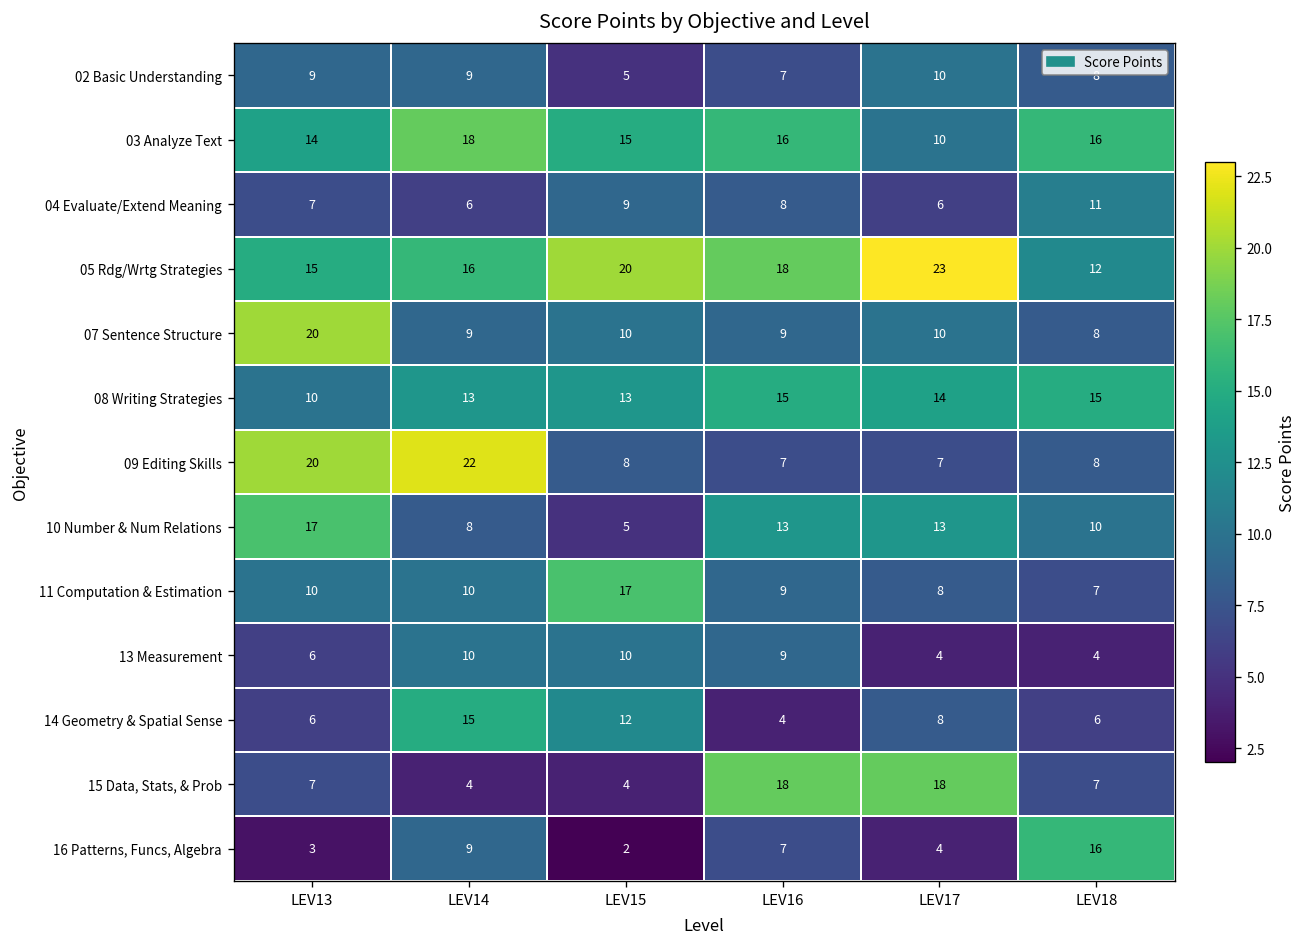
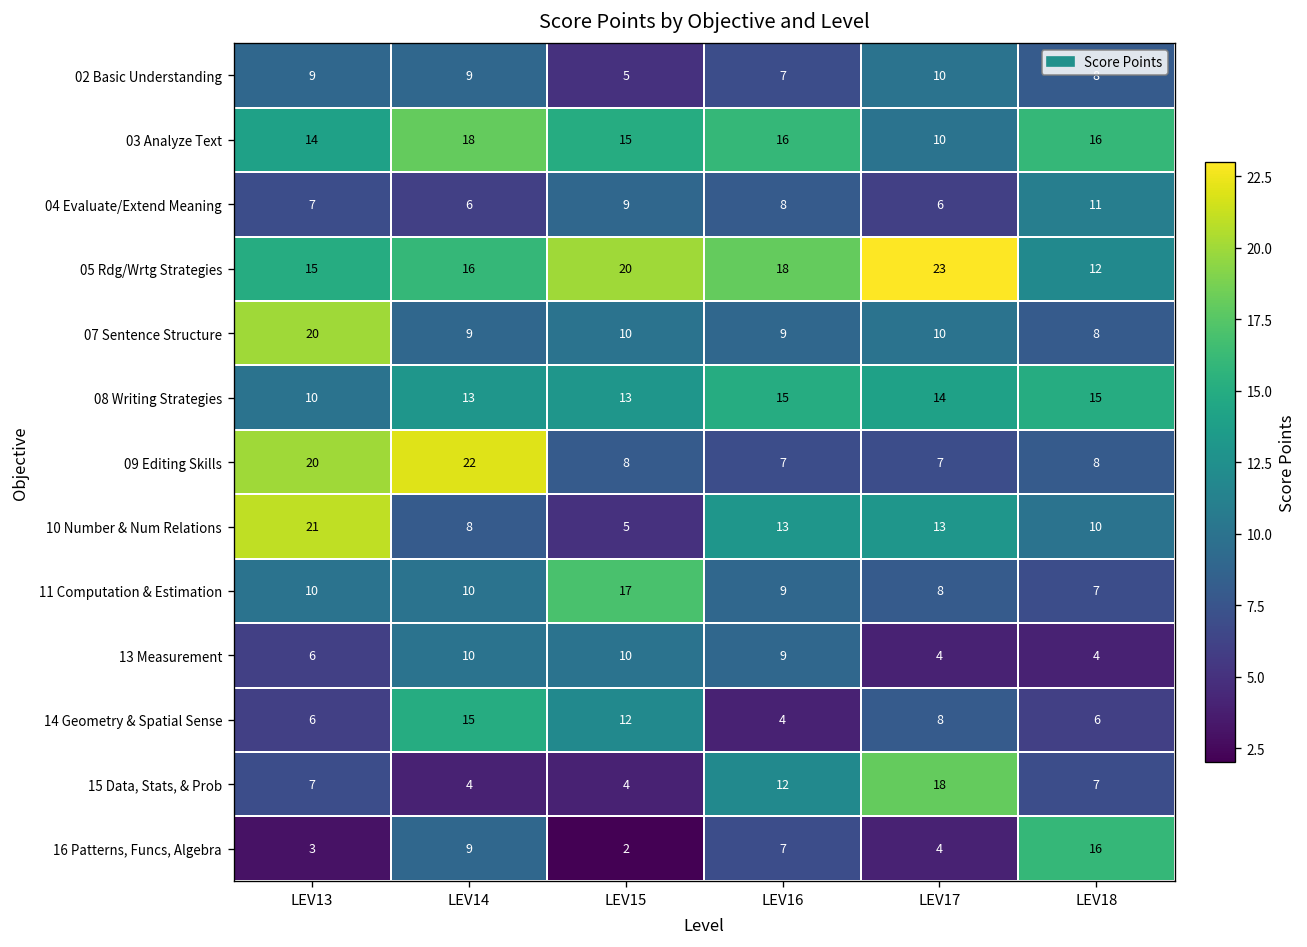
10 Number & Num Relations, LEV13: 17 -> 21
15 Data, Stats, & Prob, LEV16: 18 -> 12
